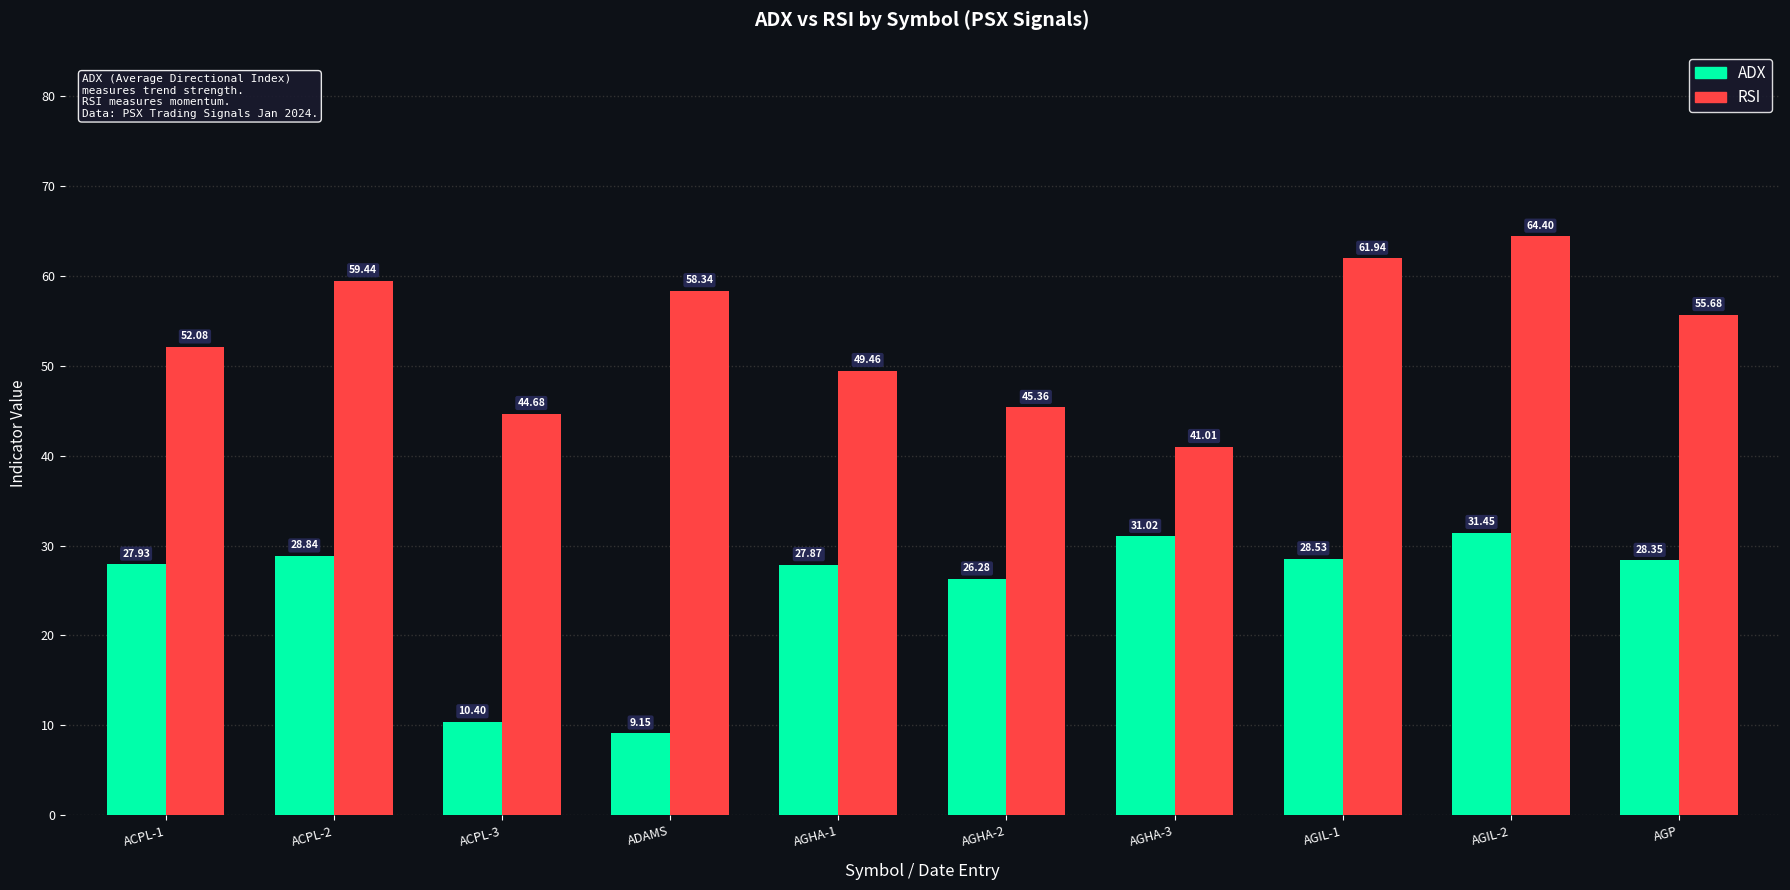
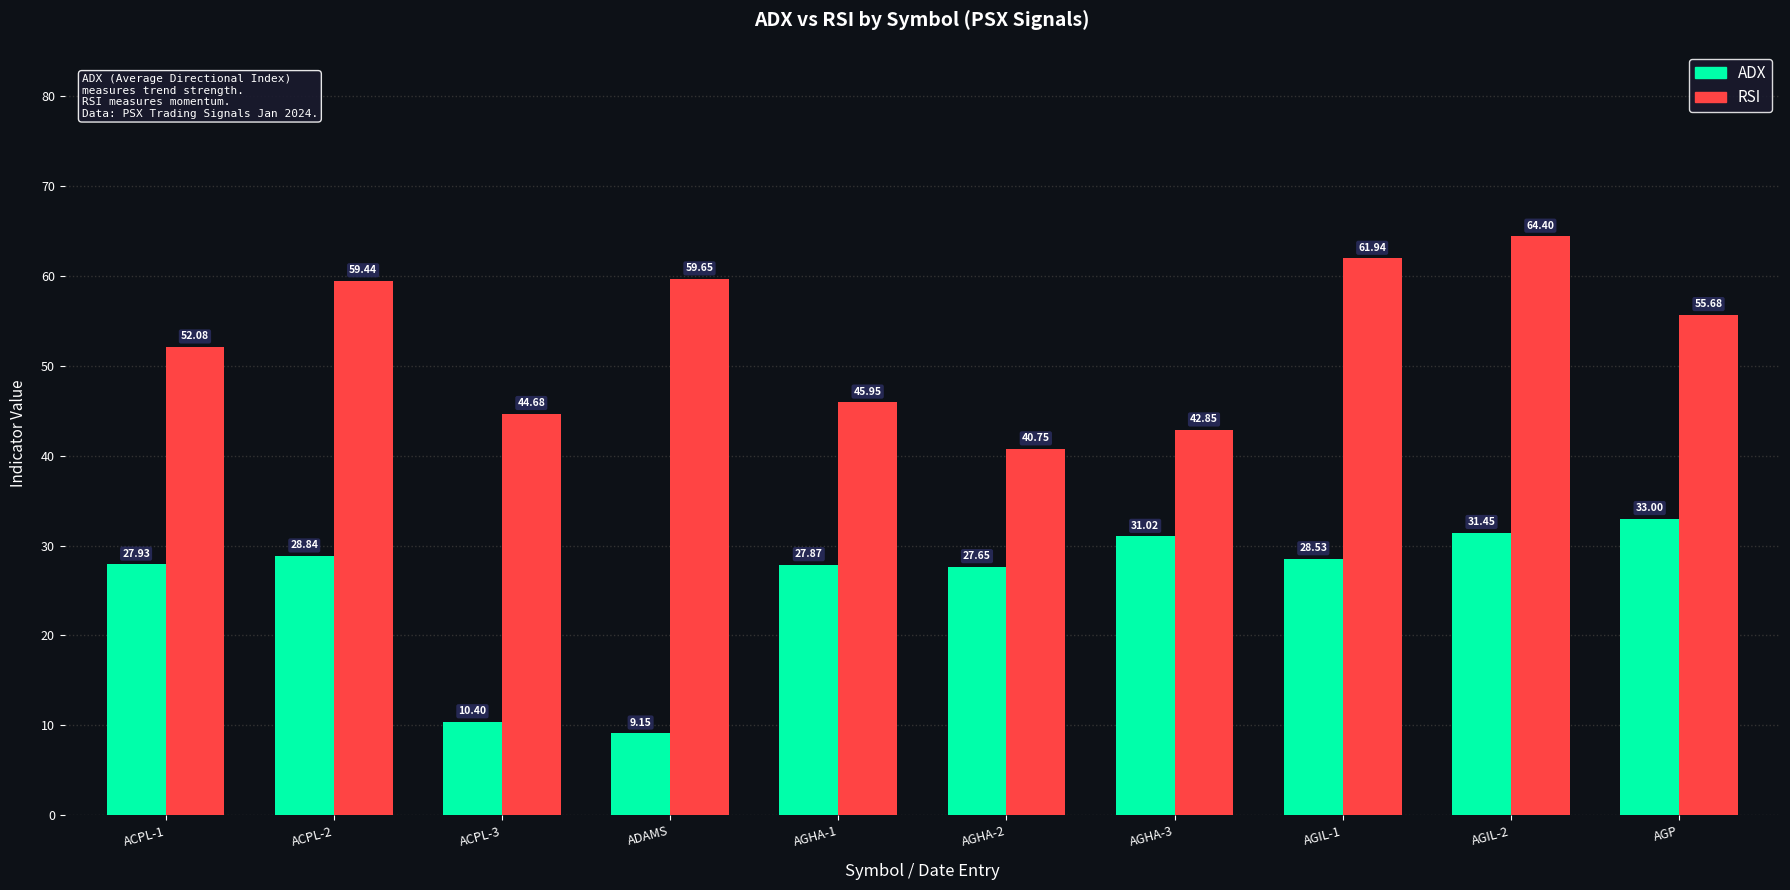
RSI, ADAMS: 58.34 -> 59.65
RSI, AGHA-1: 49.46 -> 45.95
ADX, AGHA-2: 26.28 -> 27.65
RSI, AGHA-2: 45.36 -> 40.75
RSI, AGHA-3: 41.01 -> 42.85
ADX, AGP: 28.35 -> 33.00
